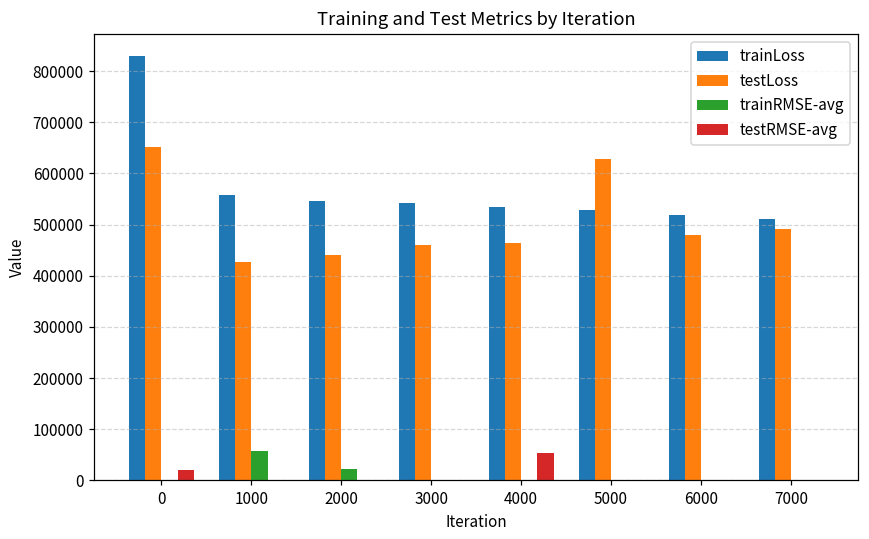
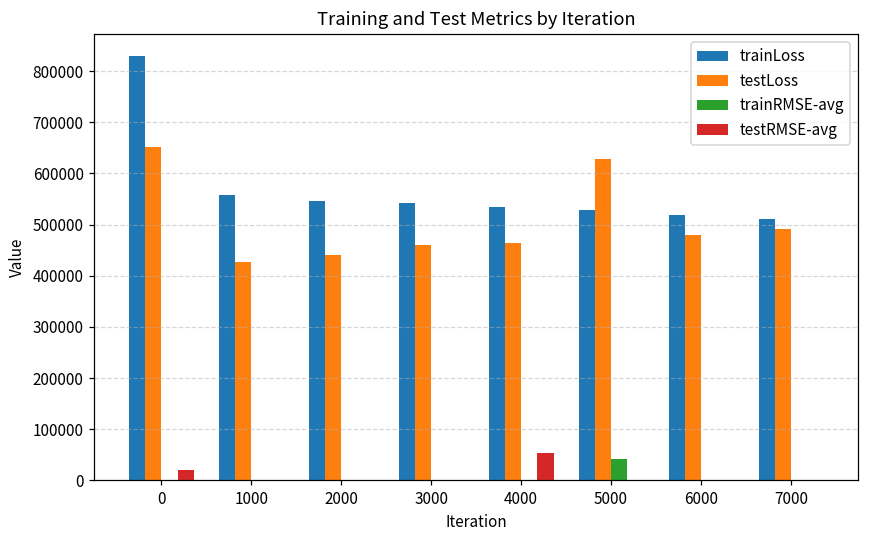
trainRMSE-avg, 1000: 60000 -> 0
trainRMSE-avg, 2000: 20000 -> 0
trainRMSE-avg, 5000: 0 -> 40000
